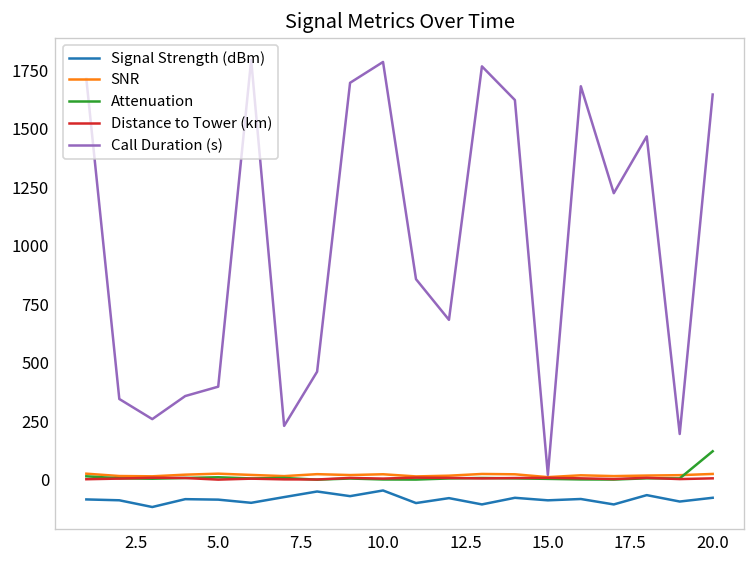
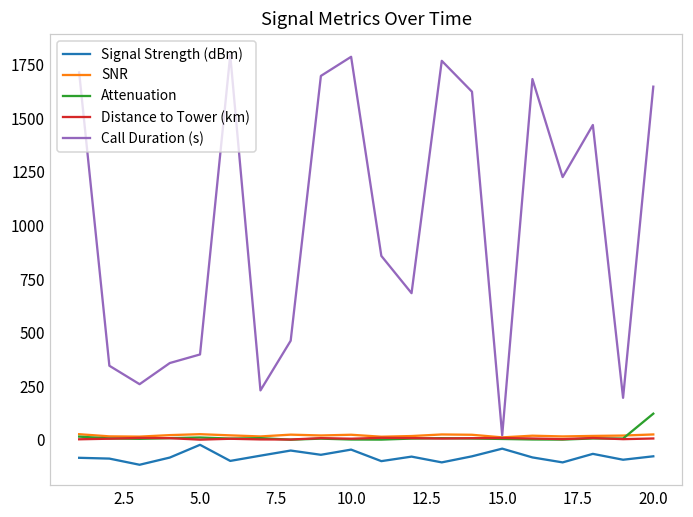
Signal Strength (dBm), 5.0: -90 -> -20
Signal Strength (dBm), 15.0: -90 -> -40
